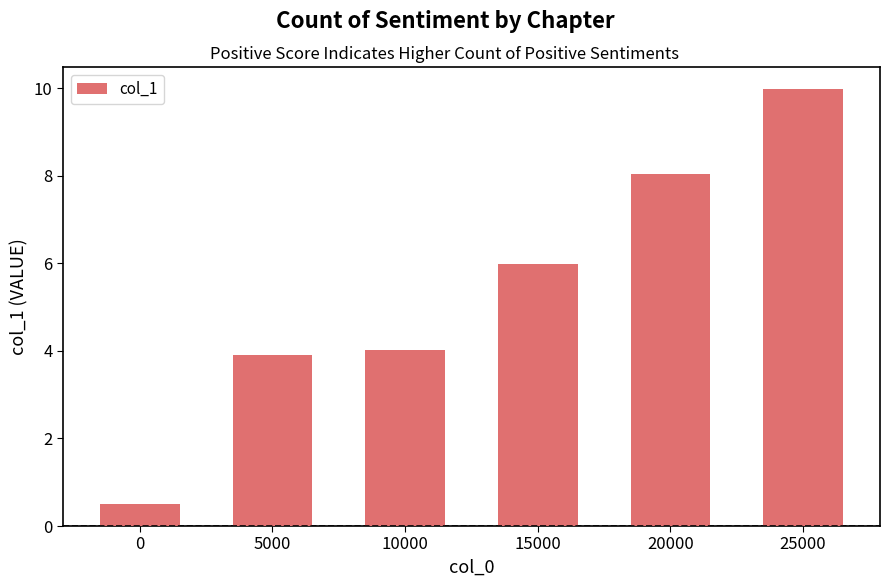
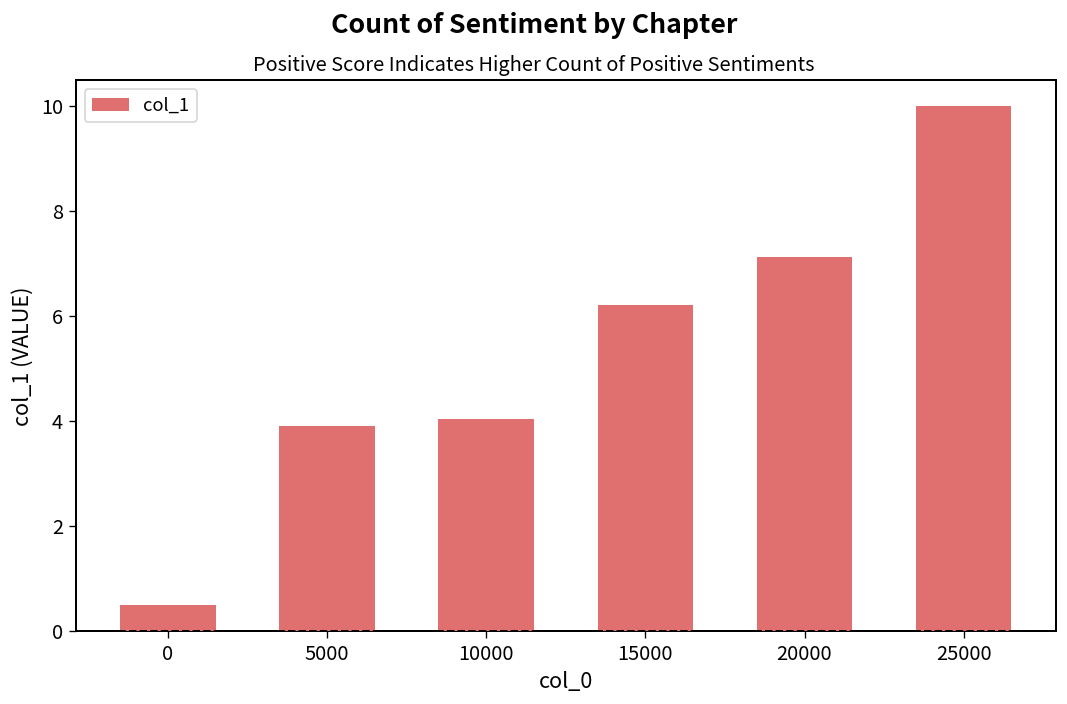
15000: 6.0 -> 6.2
20000: 8.0 -> 7.1
